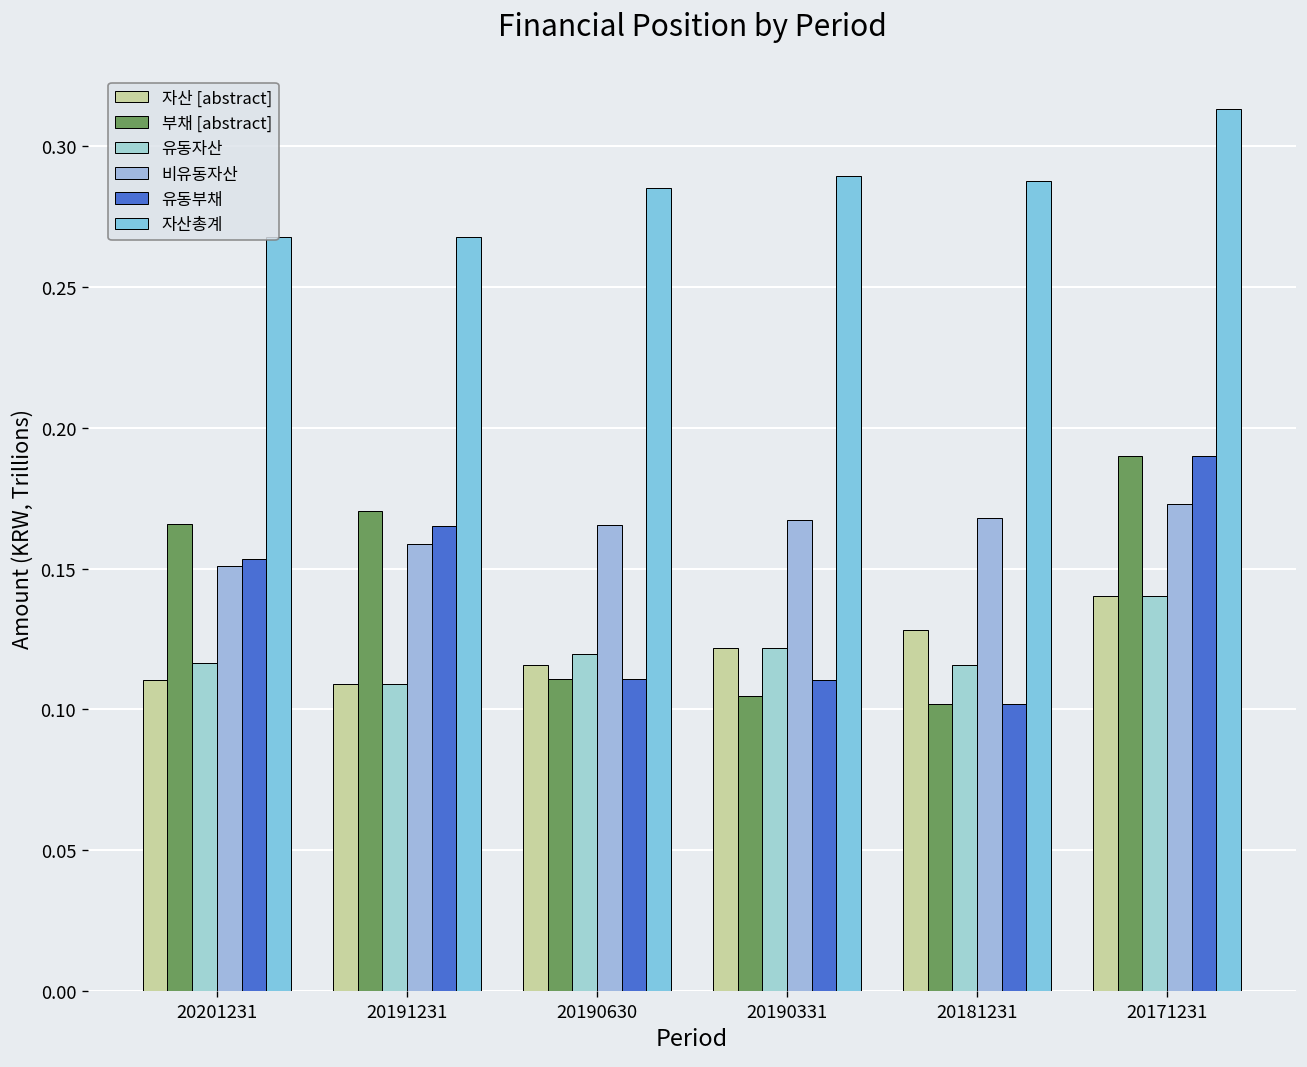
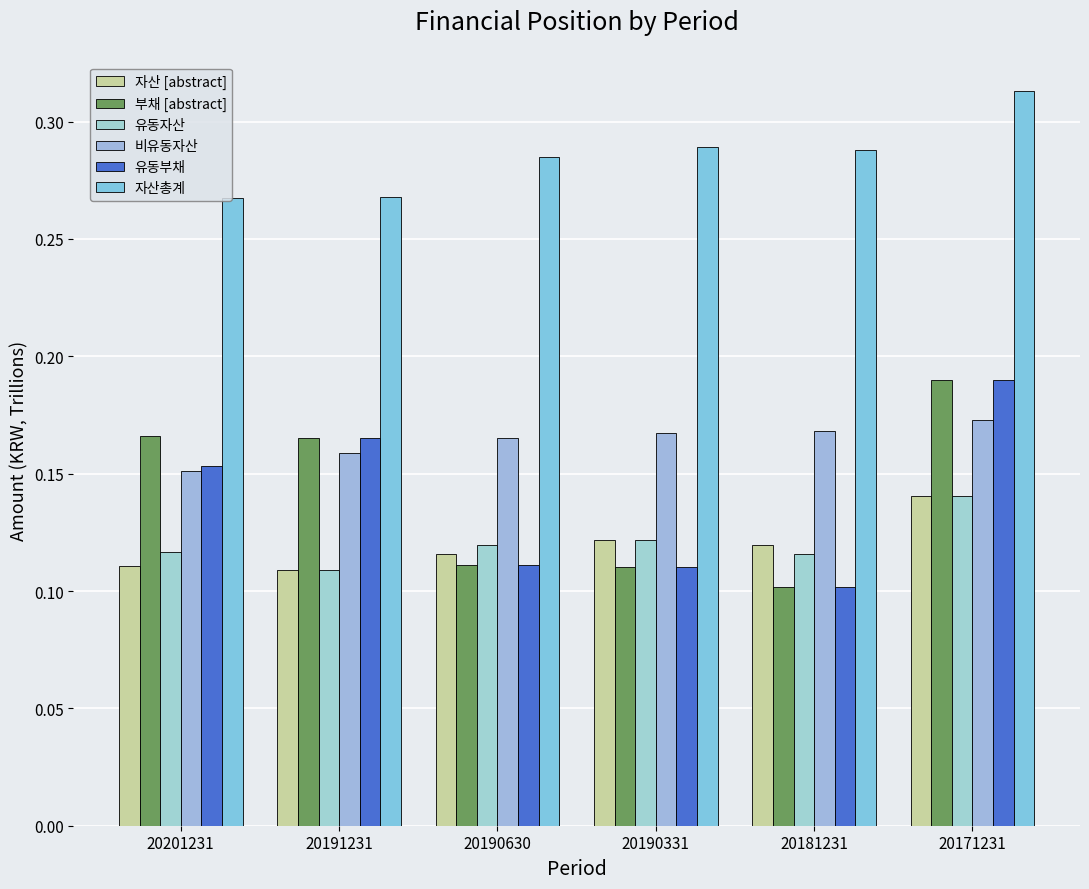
부채 [abstract], 20191231: 0.170 -> 0.165
부채 [abstract], 20190331: 0.105 -> 0.110
자산 [abstract], 20181231: 0.128 -> 0.120
